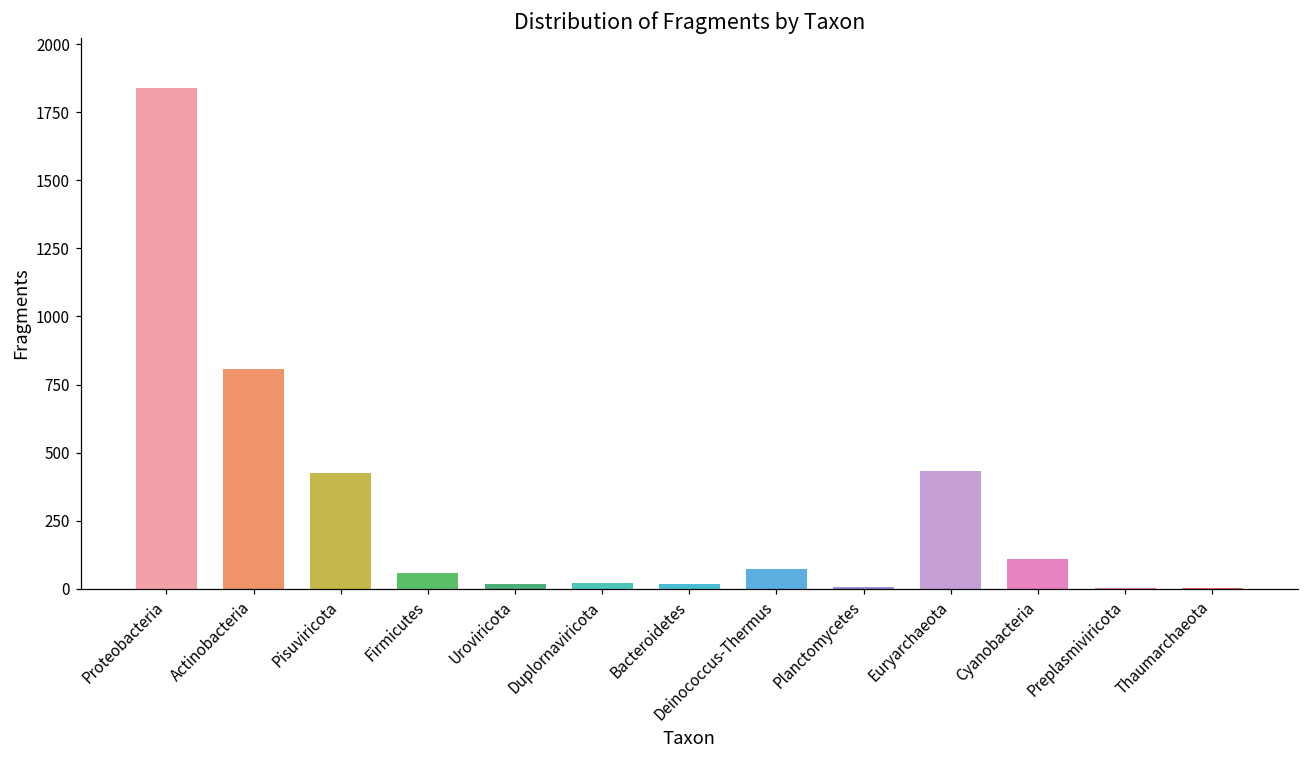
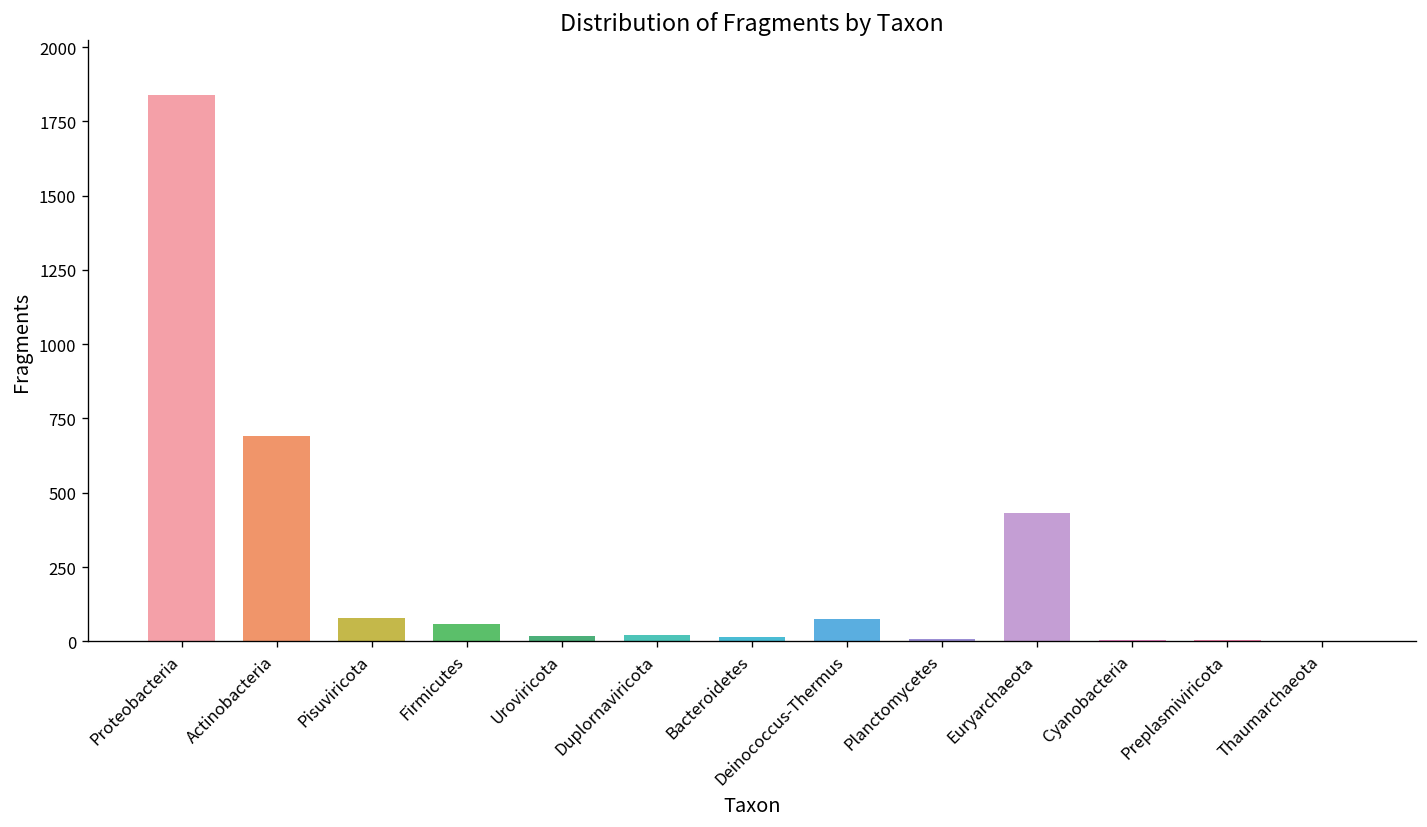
Actinobacteria: 810 -> 690
Pisuviricota: 430 -> 80
Cyanobacteria: 110 -> 10
